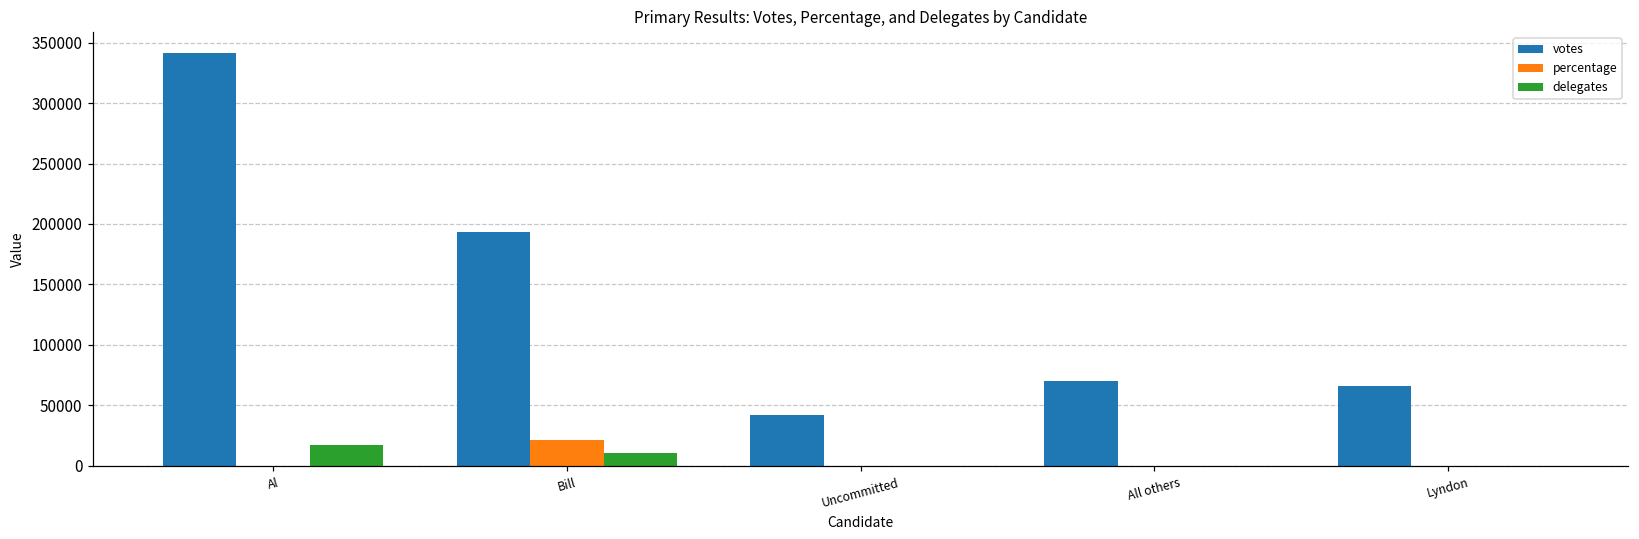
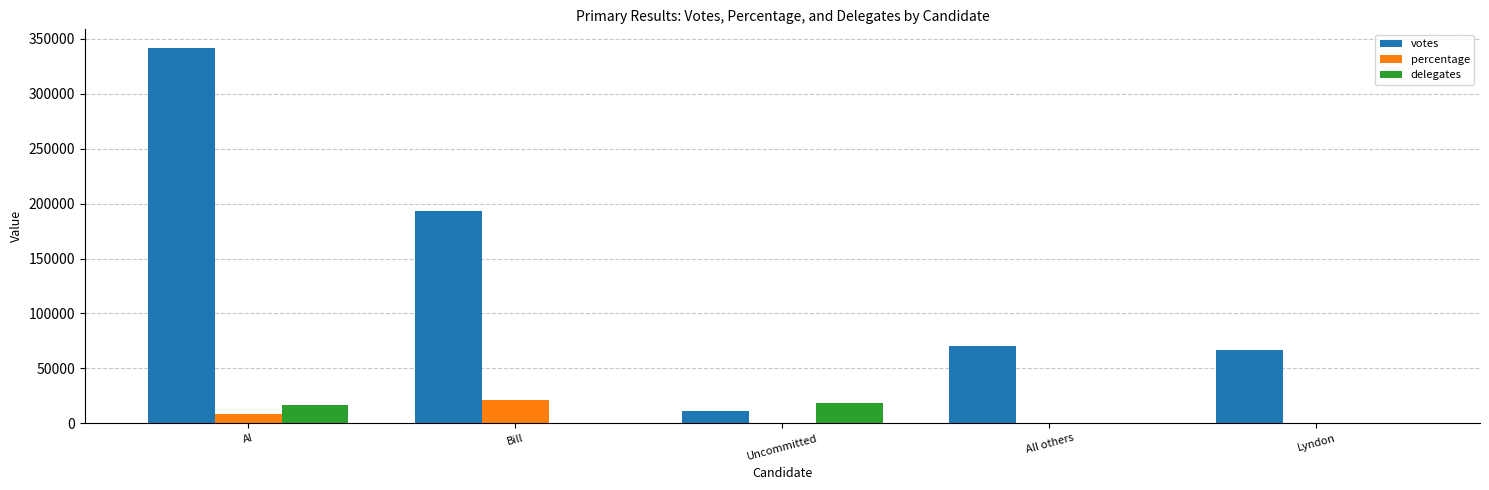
percentage, Al: 0 -> 8000
delegates, Bill: 10000 -> 0
votes, Uncommitted: 42000 -> 11000
delegates, Uncommitted: 0 -> 18000
